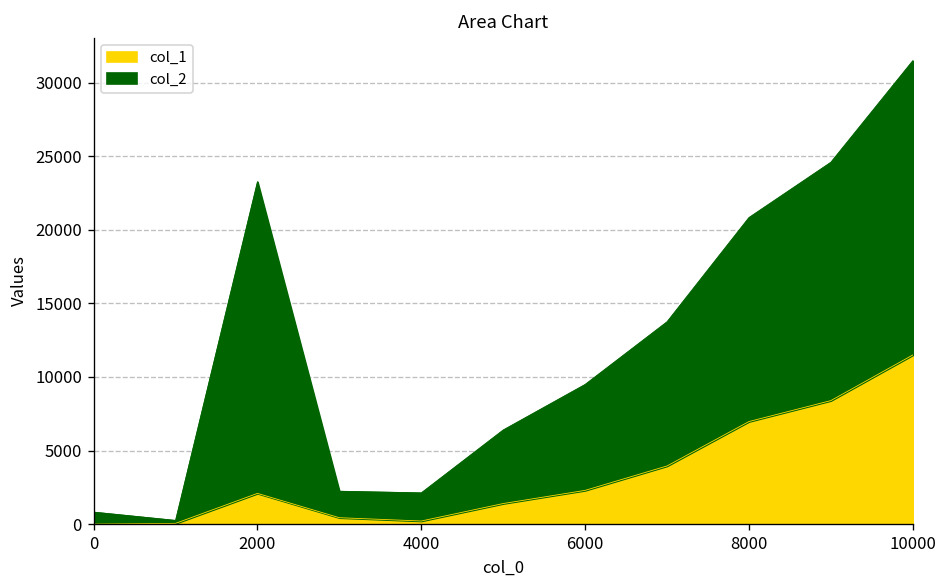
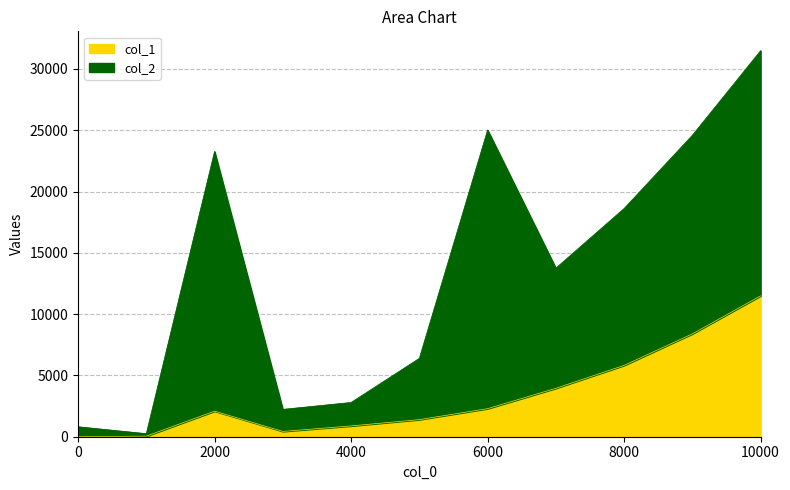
col_1, 4000: 200 -> 900
col_2, 6000: 7200 -> 22700
col_1, 8000: 7000 -> 5800
col_2, 8000: 13900 -> 12800
